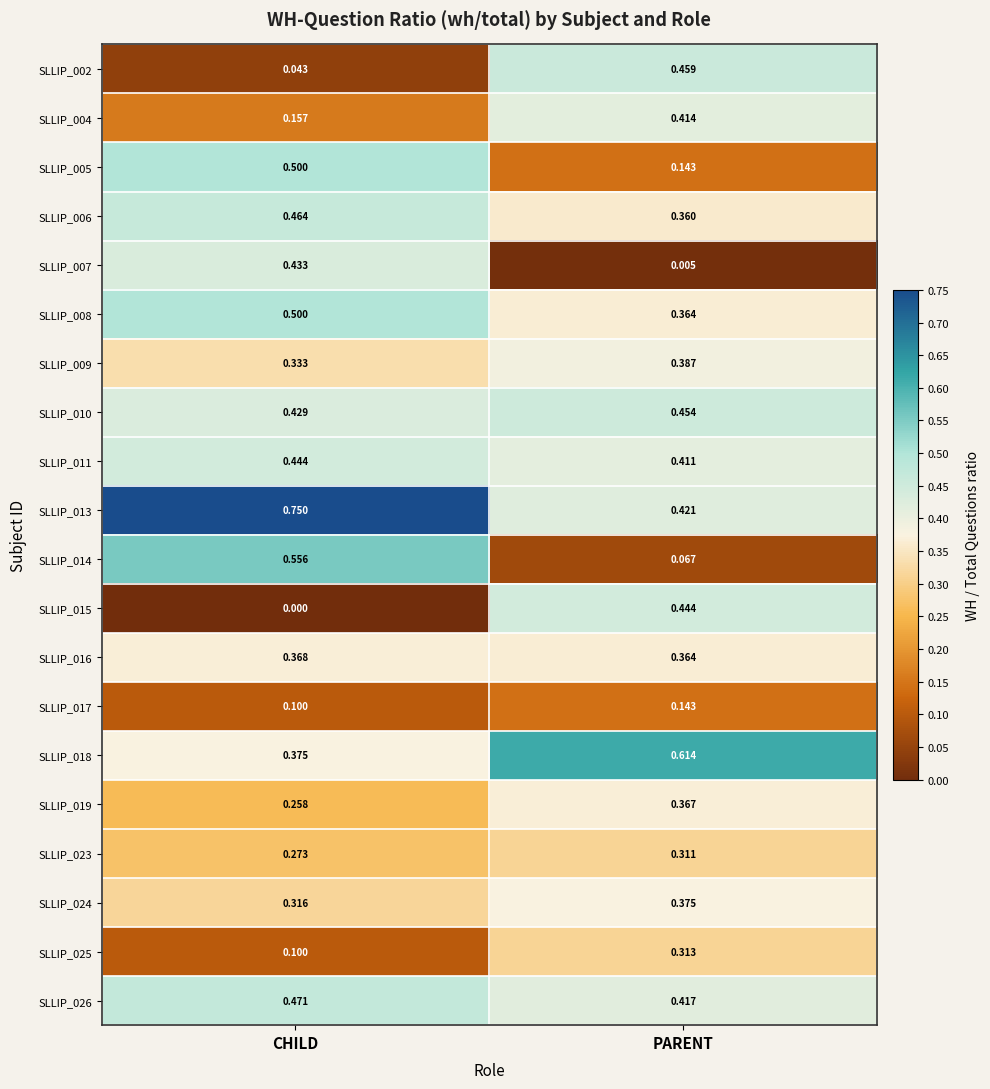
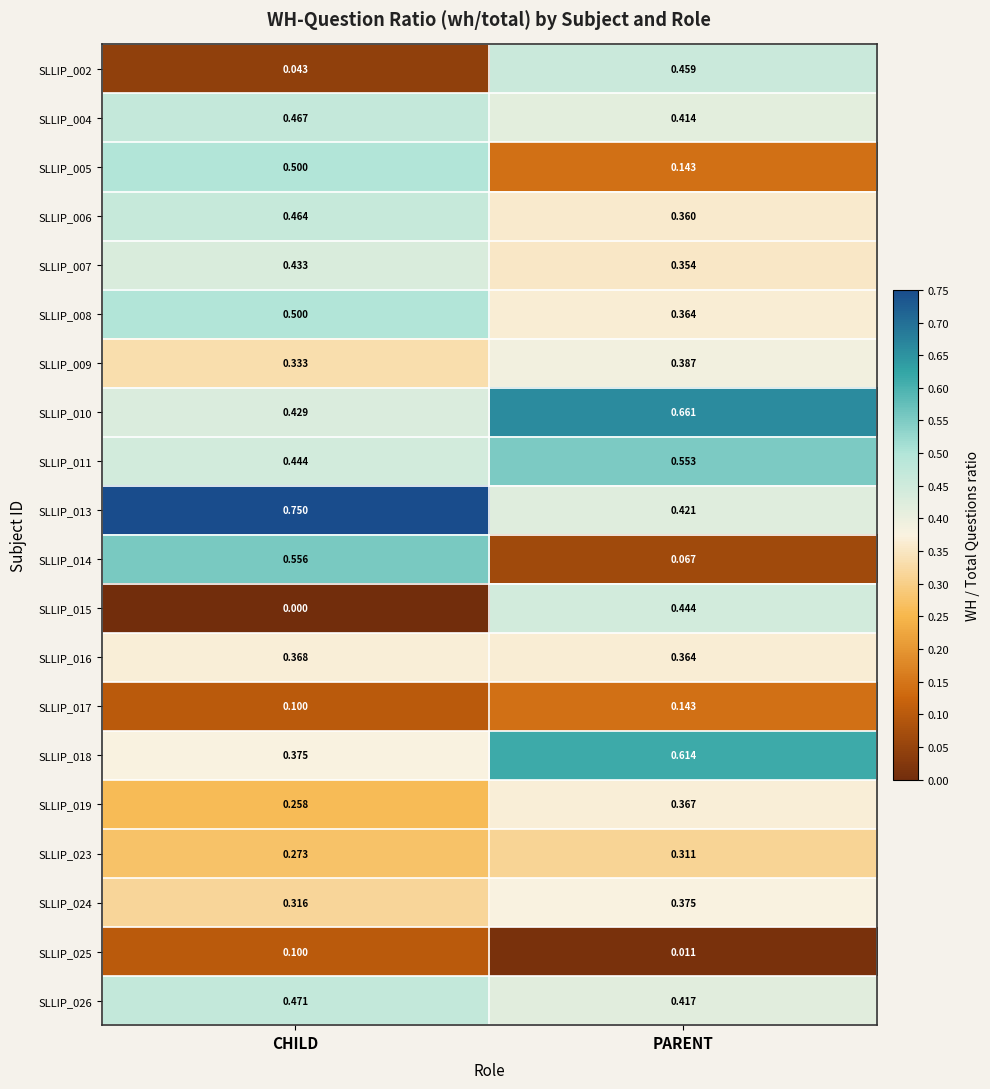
SLLIP_004, CHILD: 0.157 -> 0.467
SLLIP_007, PARENT: 0.005 -> 0.354
SLLIP_010, PARENT: 0.454 -> 0.661
SLLIP_011, PARENT: 0.411 -> 0.553
SLLIP_025, PARENT: 0.313 -> 0.011
